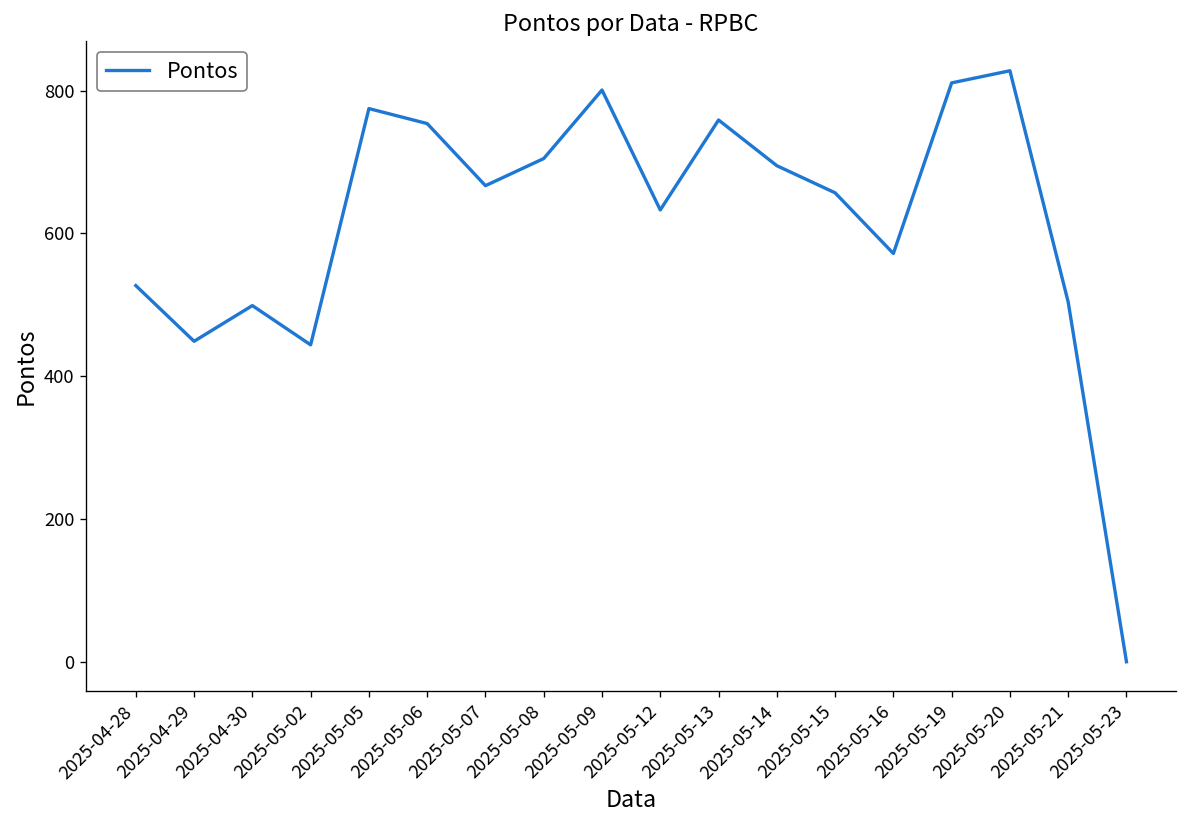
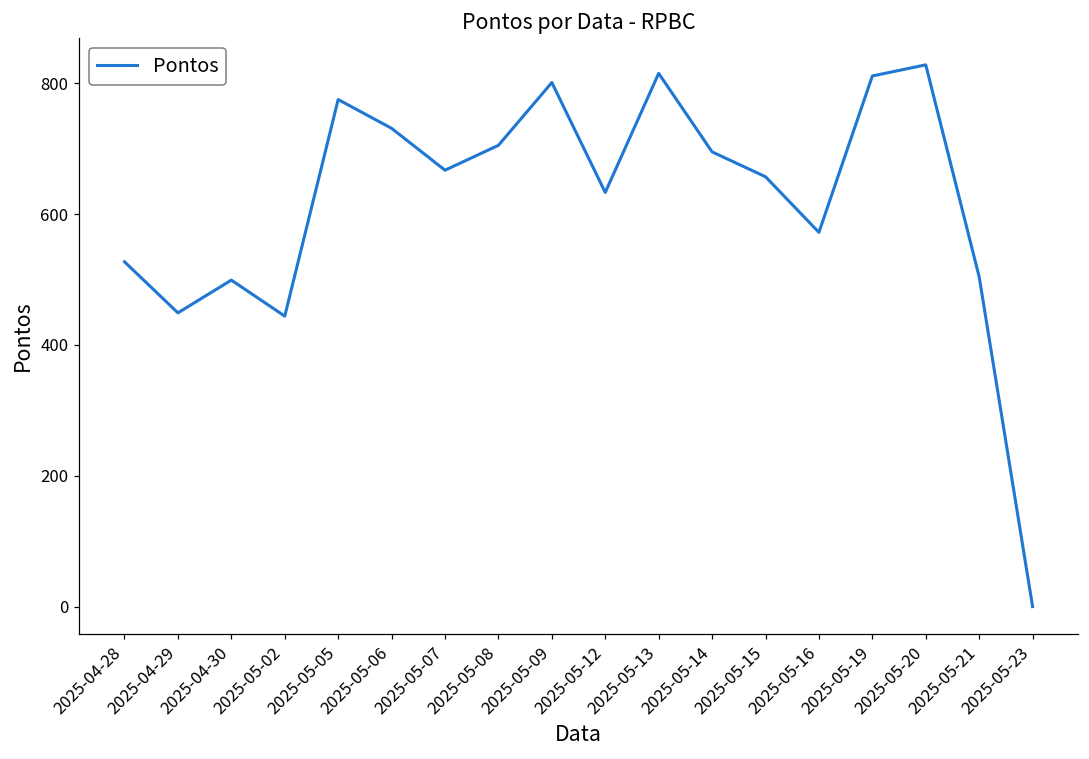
2025-05-06: 750 -> 730
2025-05-13: 760 -> 820
